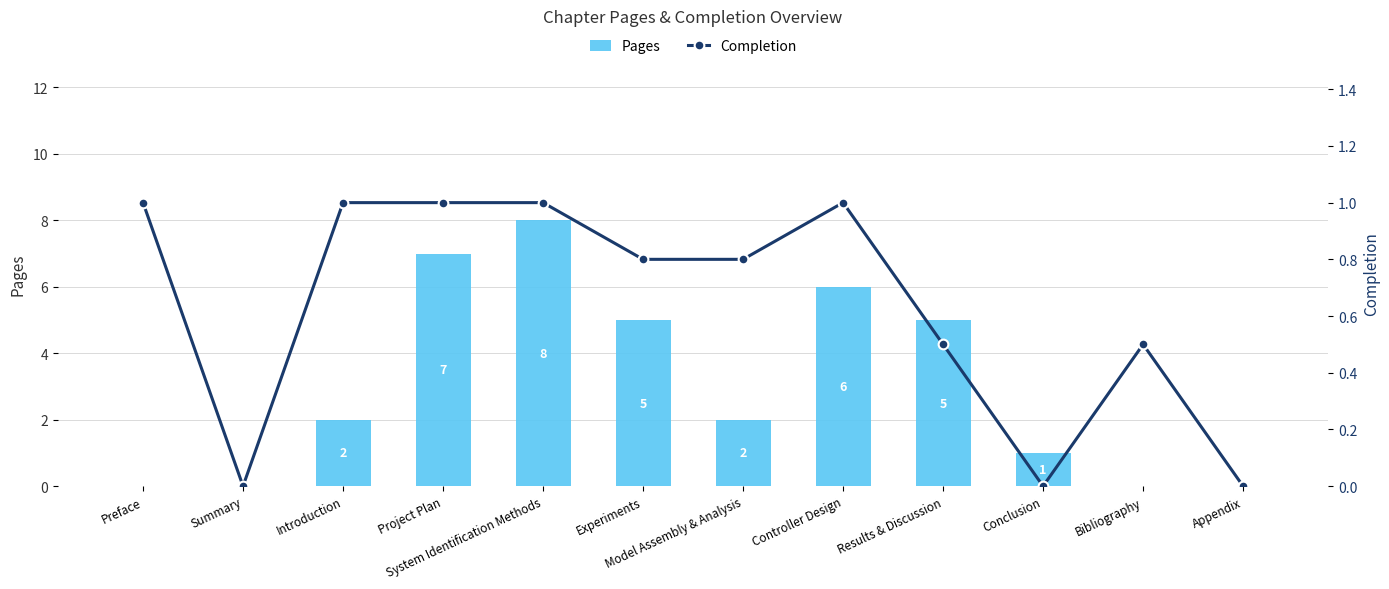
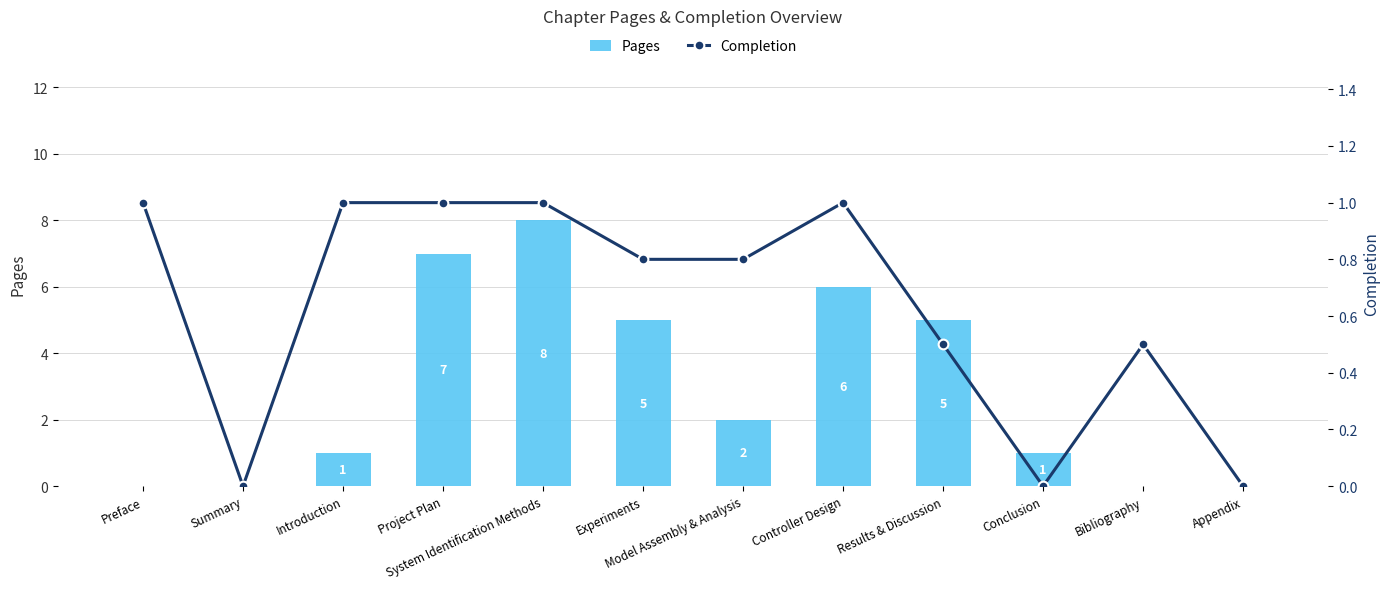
Pages, Introduction: 2 -> 1
